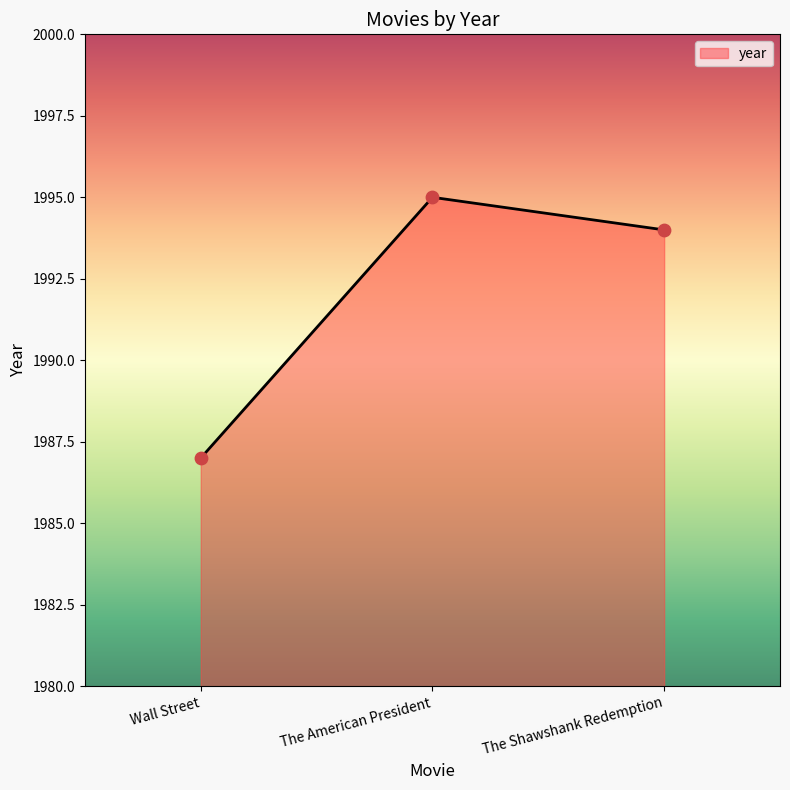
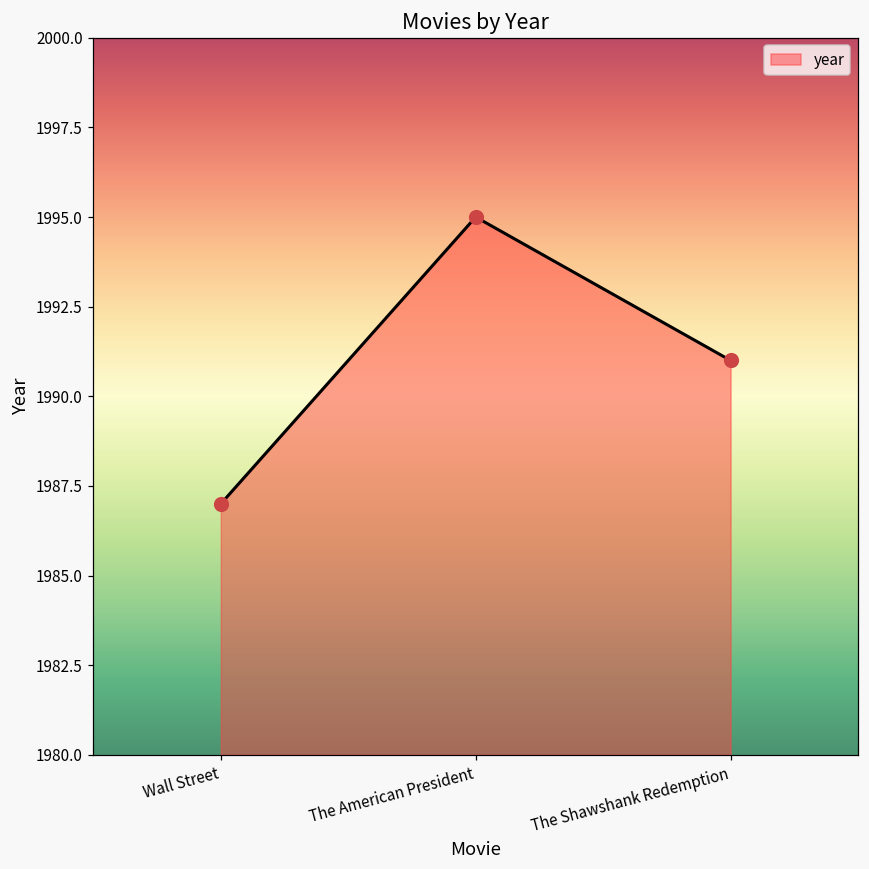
The Shawshank Redemption: 1994 -> 1991
